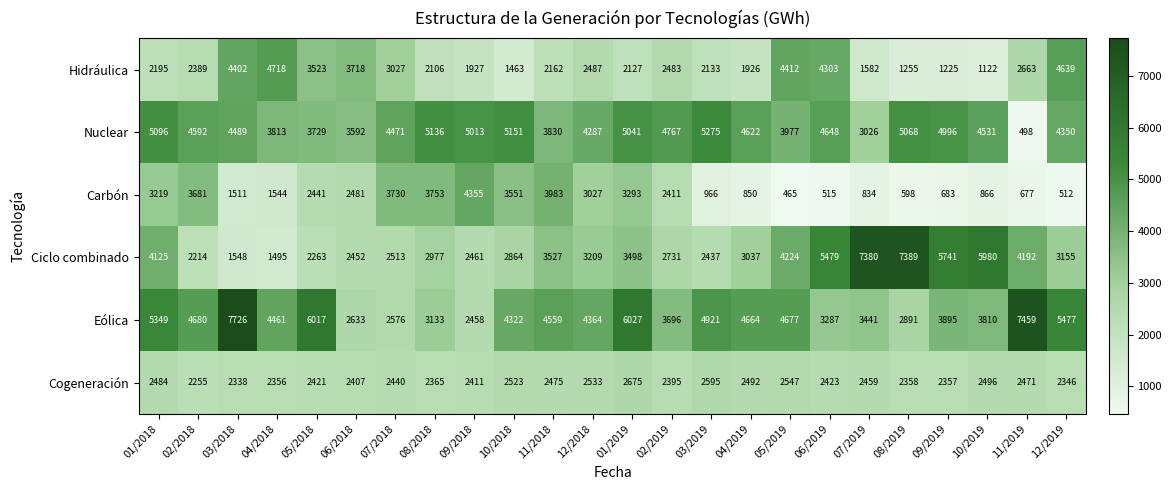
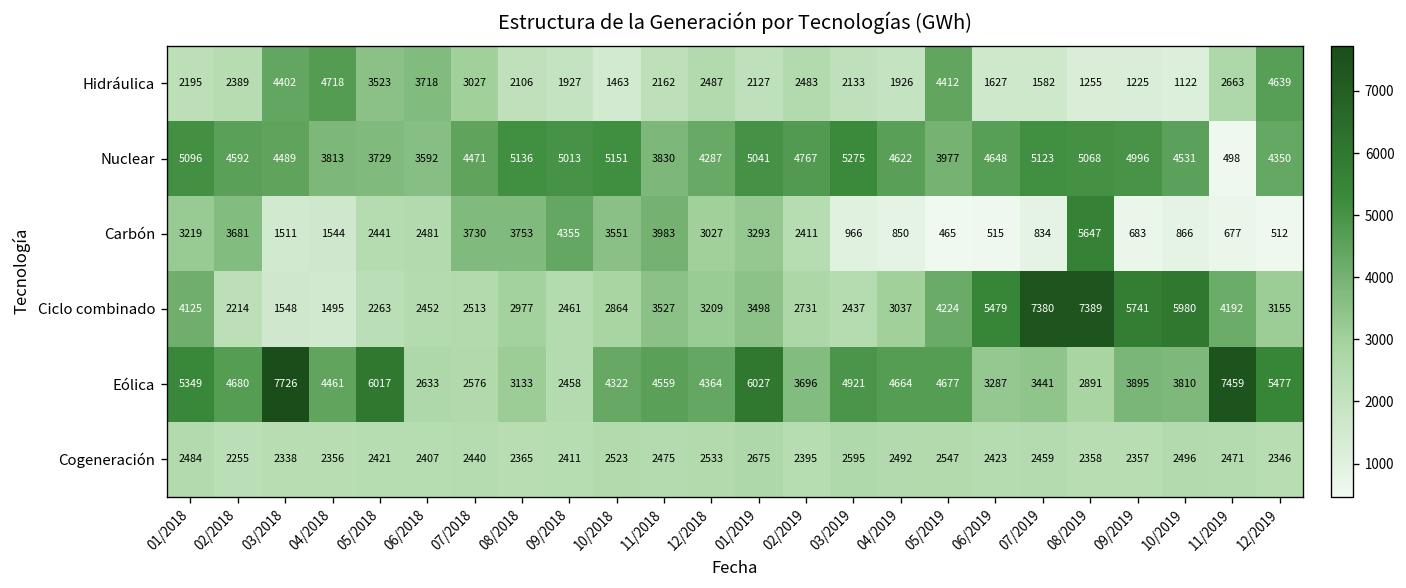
Hidráulica, 06/2019: 4303 -> 1627
Nuclear, 07/2019: 3026 -> 5123
Carbón, 08/2019: 598 -> 5647
